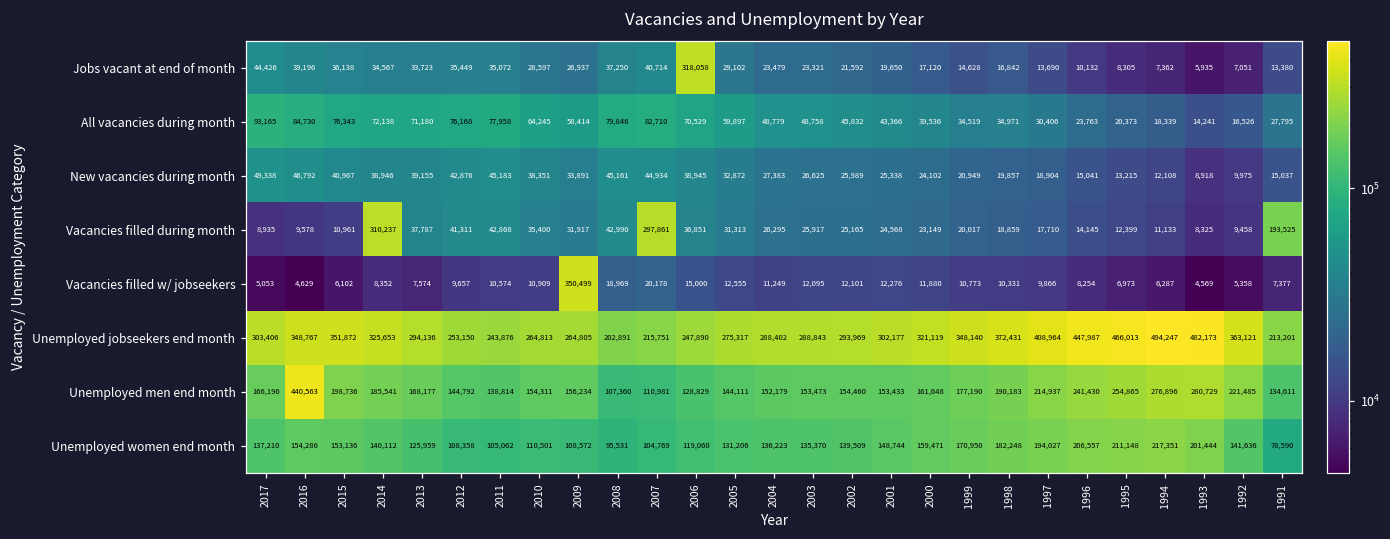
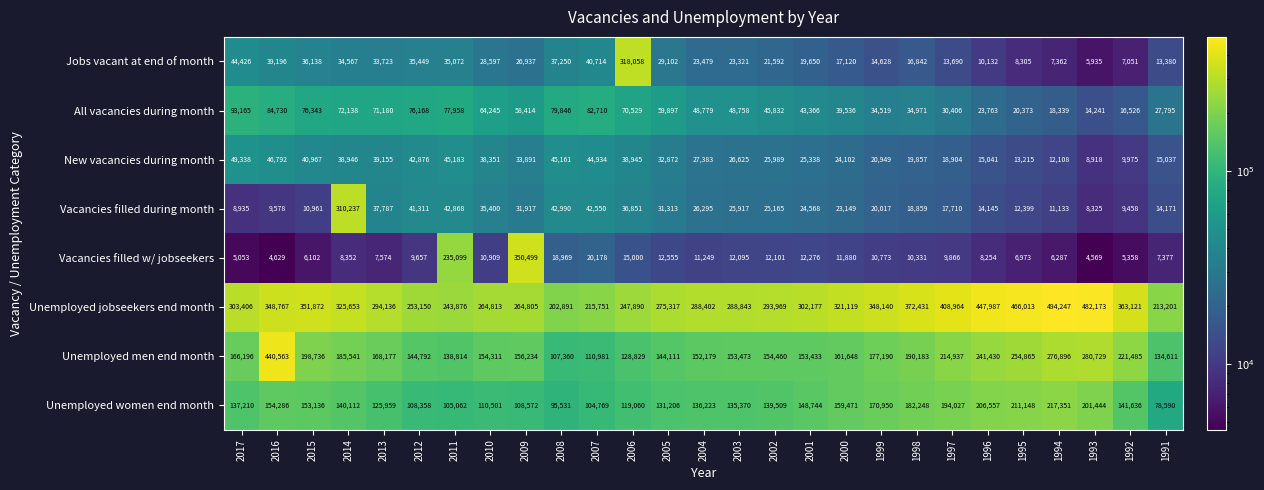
Vacancies filled during month, 2007: 297,861 -> 42,550
Vacancies filled during month, 1991: 193,525 -> 14,171
Vacancies filled w/ jobseekers, 2011: 10,574 -> 235,099
